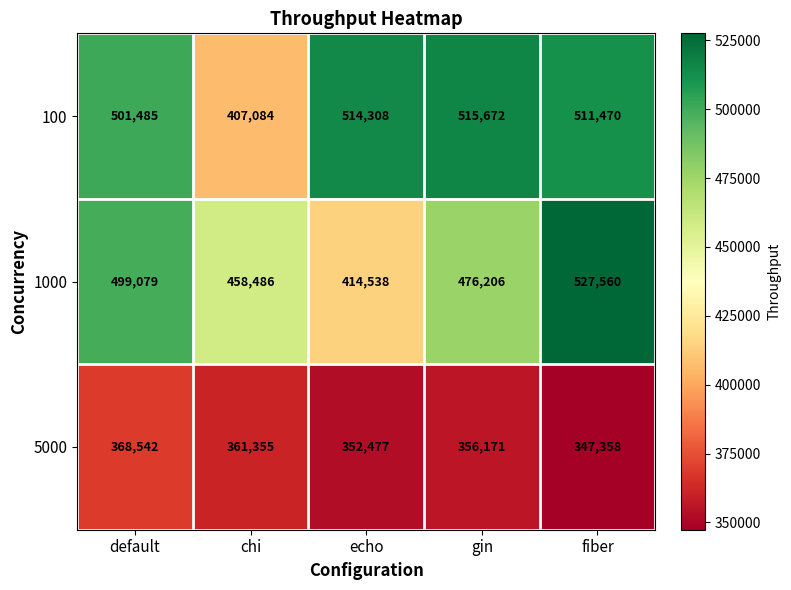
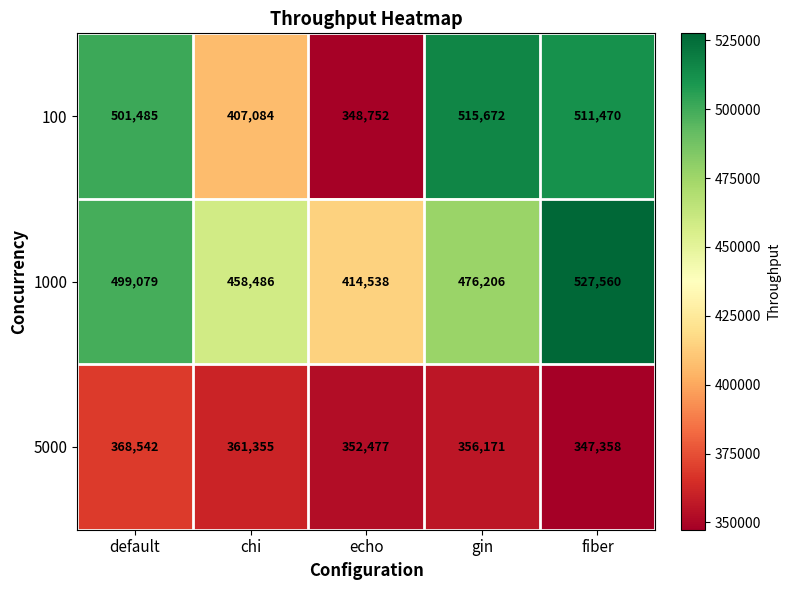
100, echo: 514,308 -> 348,752
